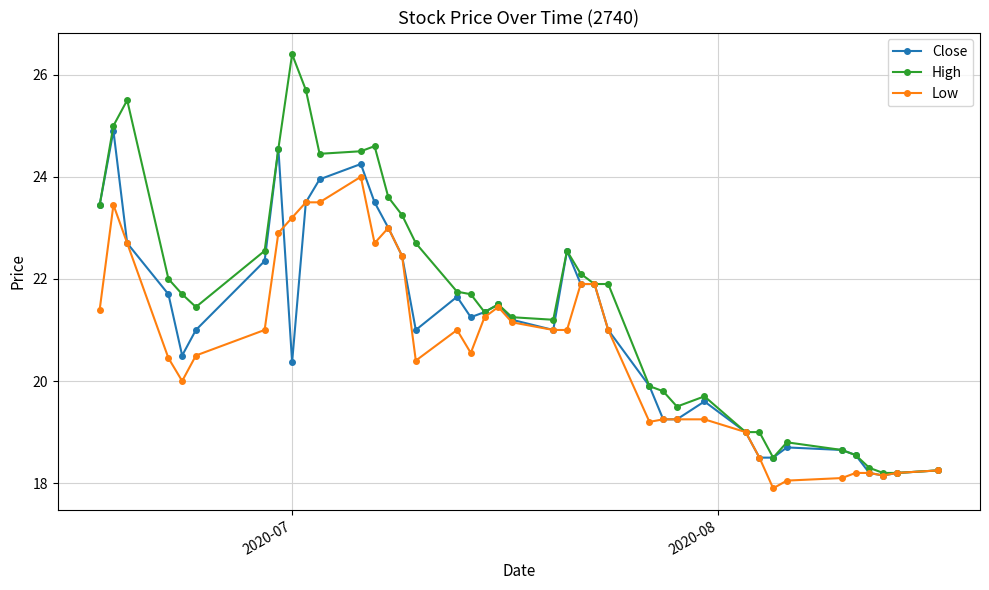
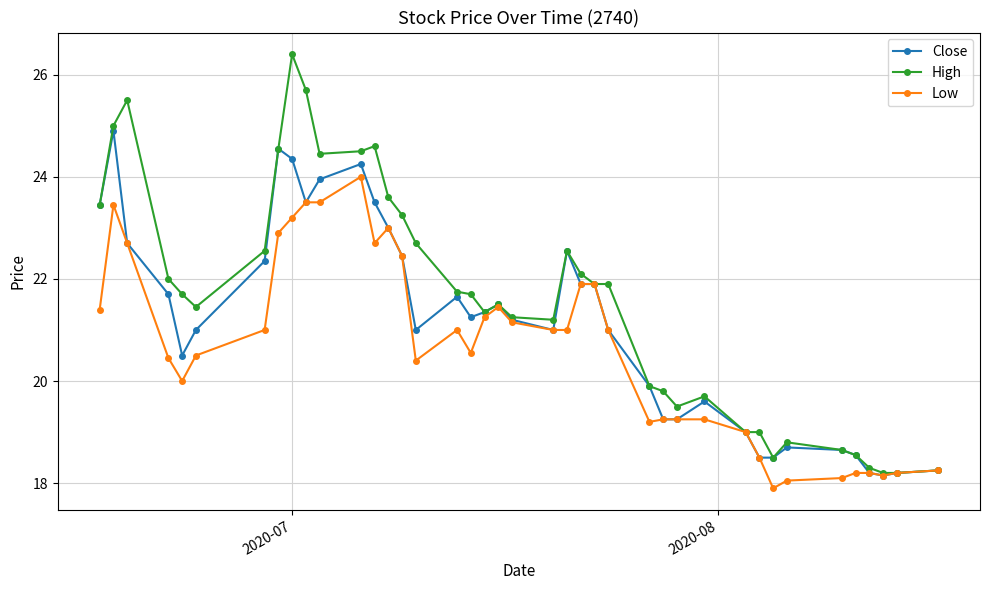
Close, 2020-07: 20.4 -> 24.4
